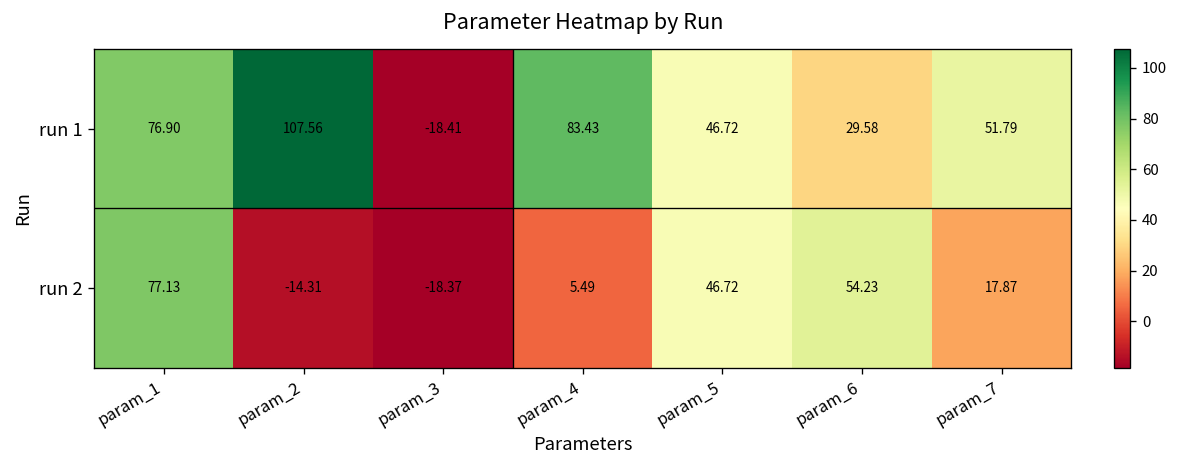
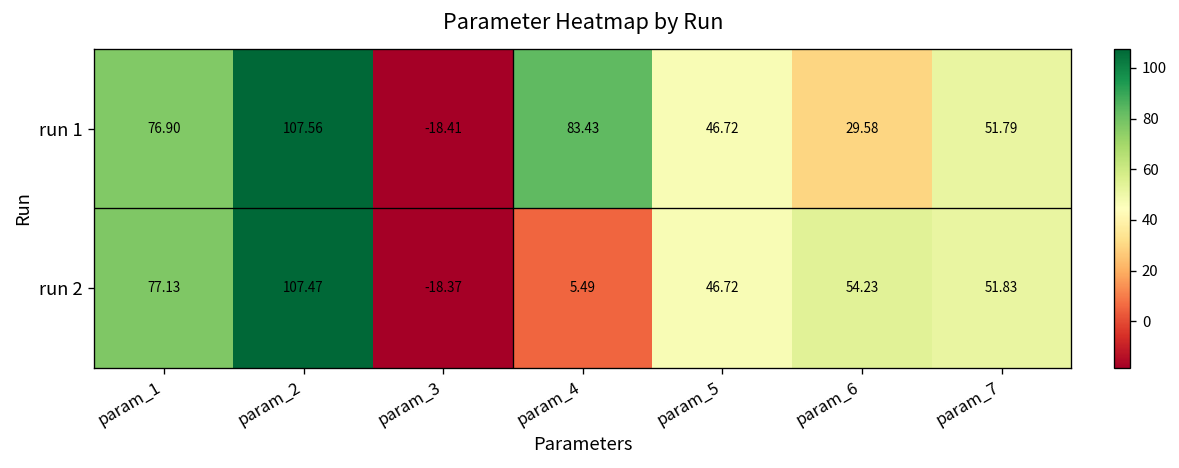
run 2, param_2: -14.31 -> 107.47
run 2, param_7: 17.87 -> 51.83
